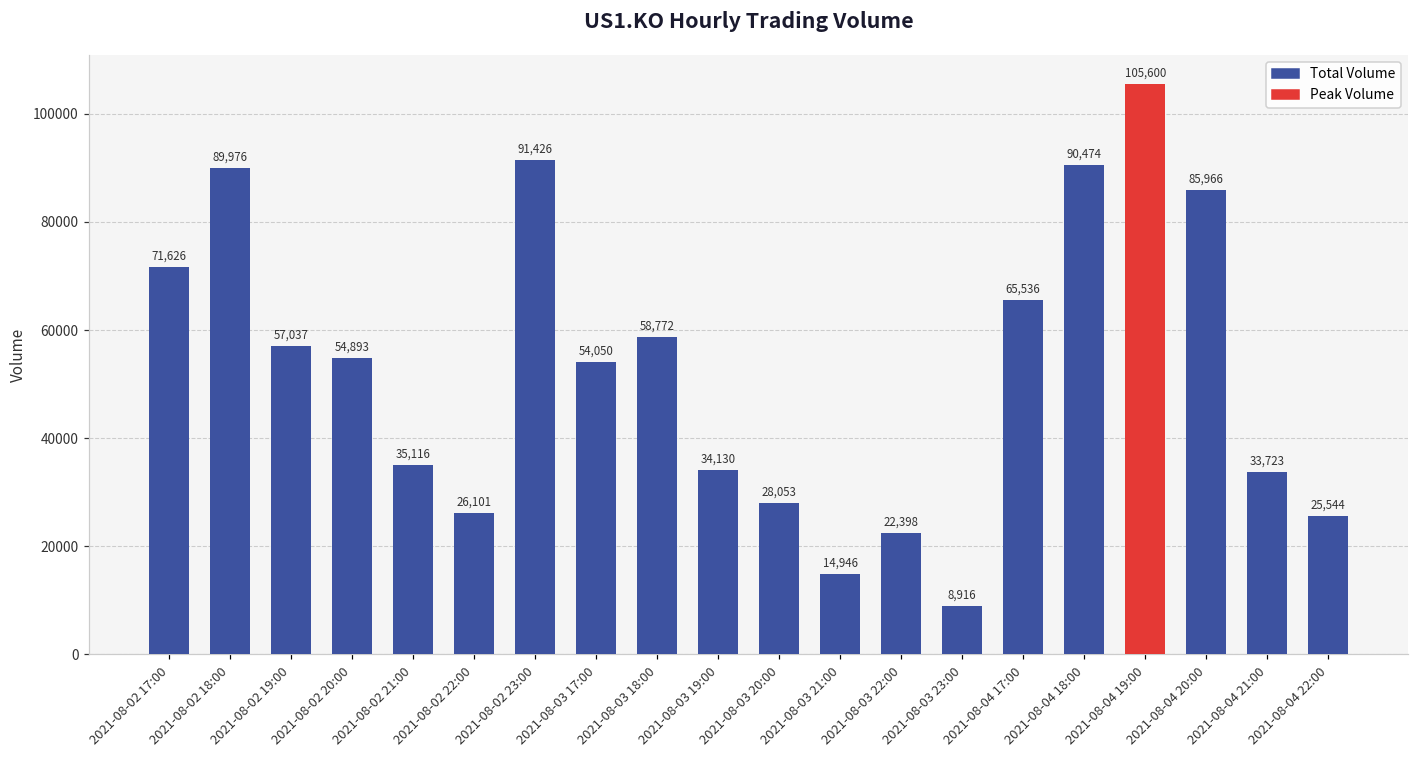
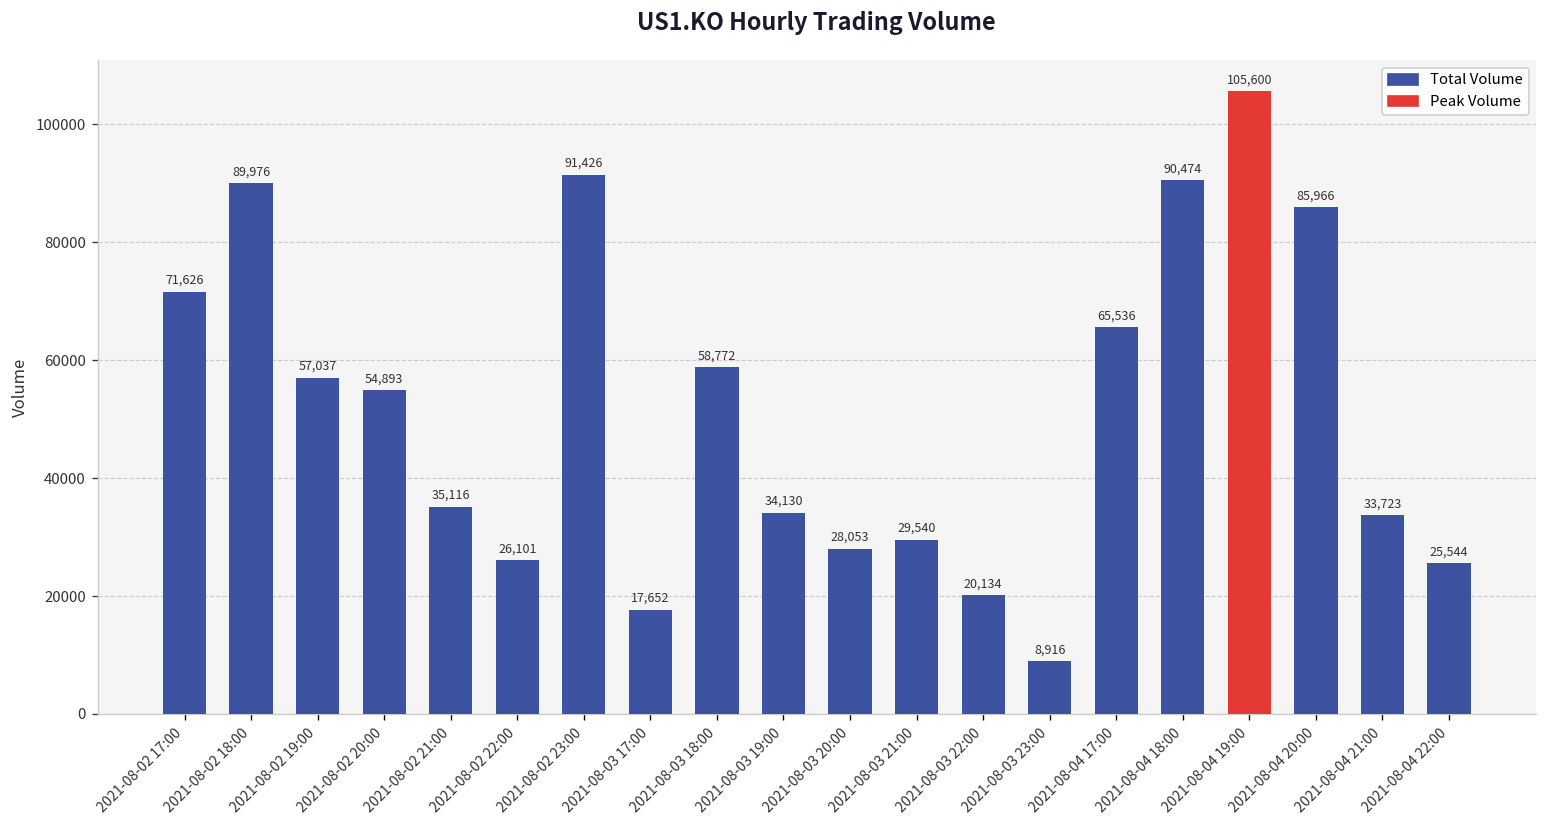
2021-08-03 17:00: 54,050 -> 17,652
2021-08-03 21:00: 14,946 -> 29,540
2021-08-03 22:00: 22,398 -> 20,134
